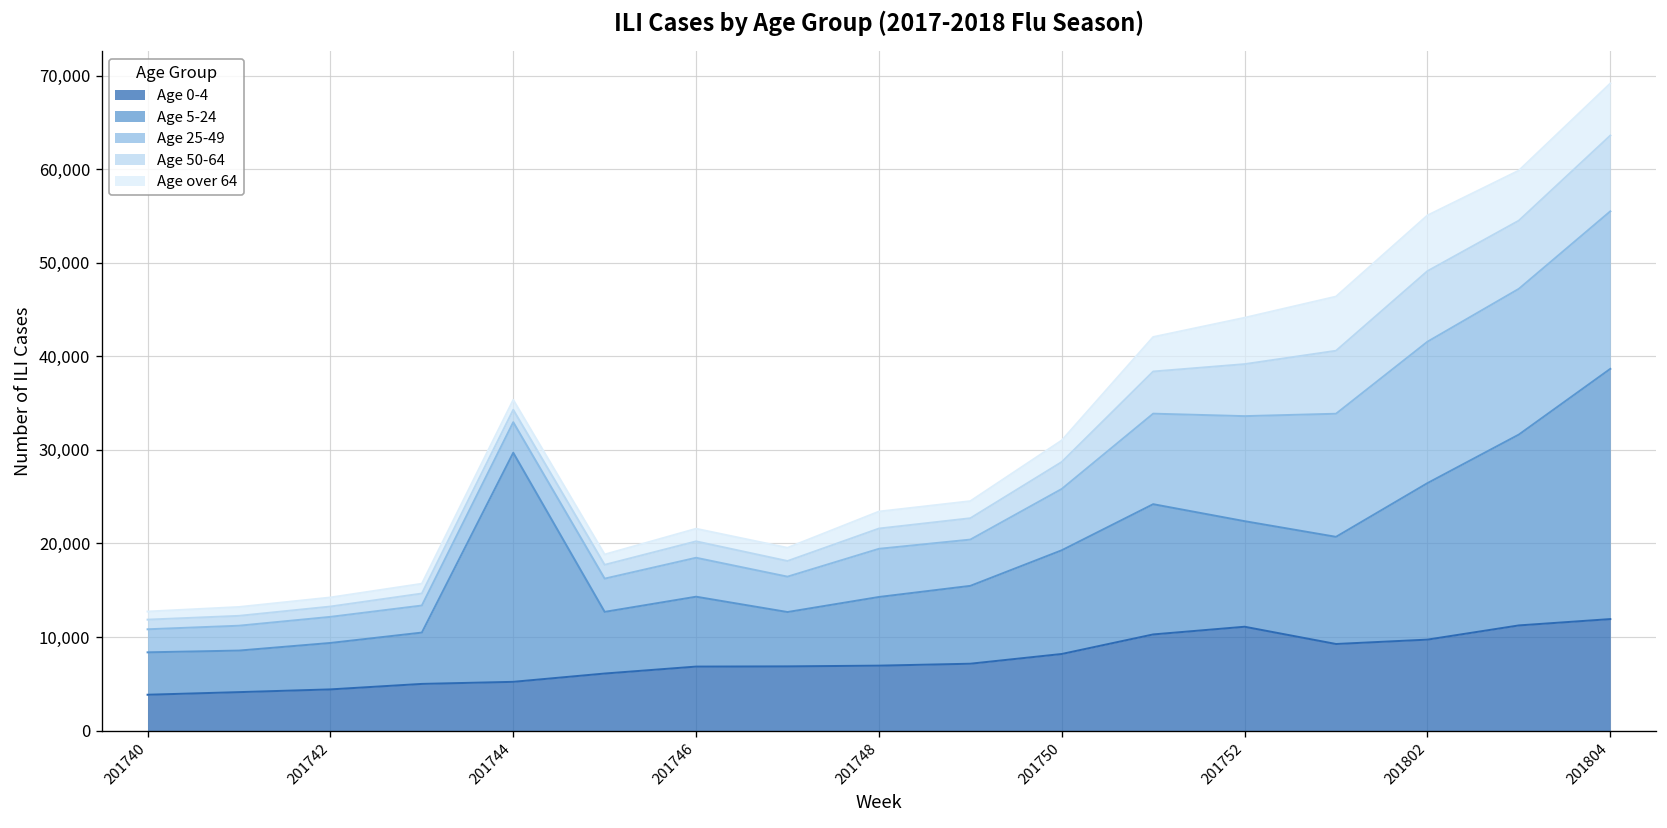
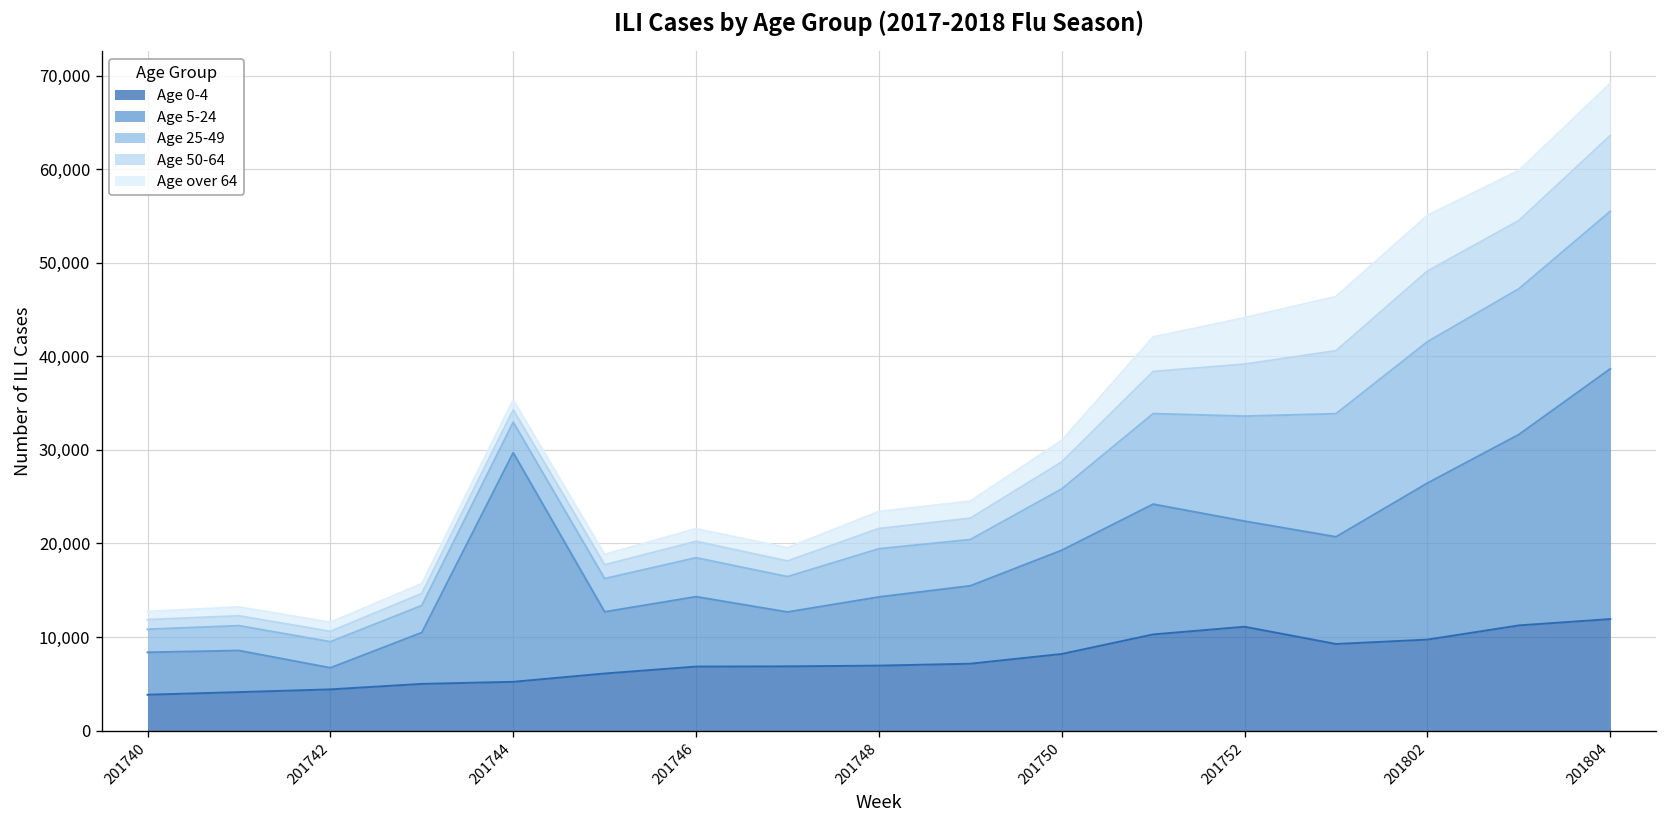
Age 5-24, 201742: 5,000 -> 2,000
